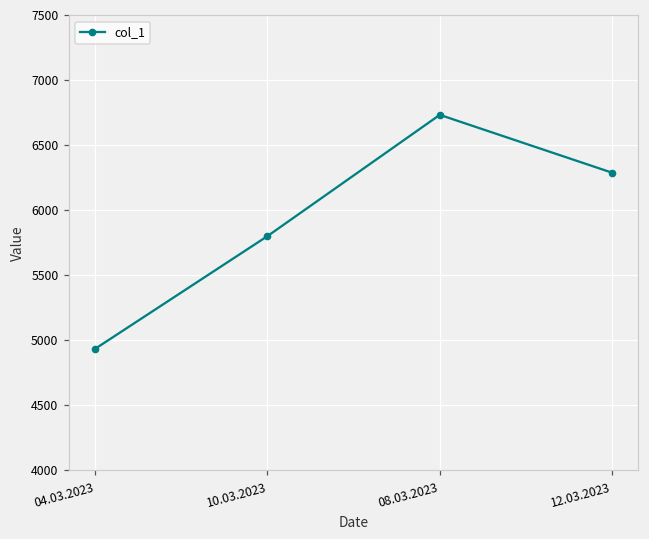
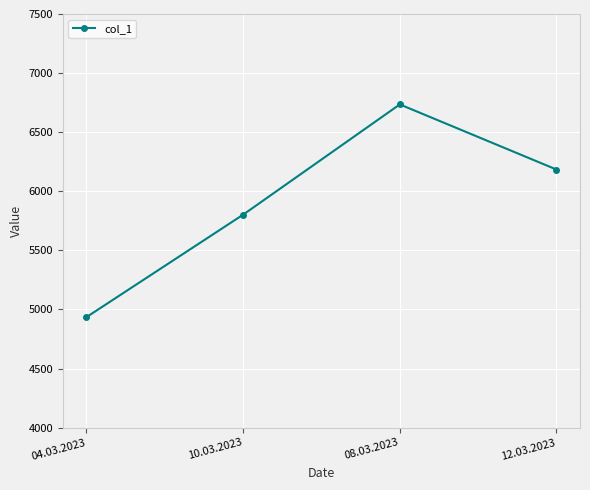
12.03.2023: 6290 -> 6180
